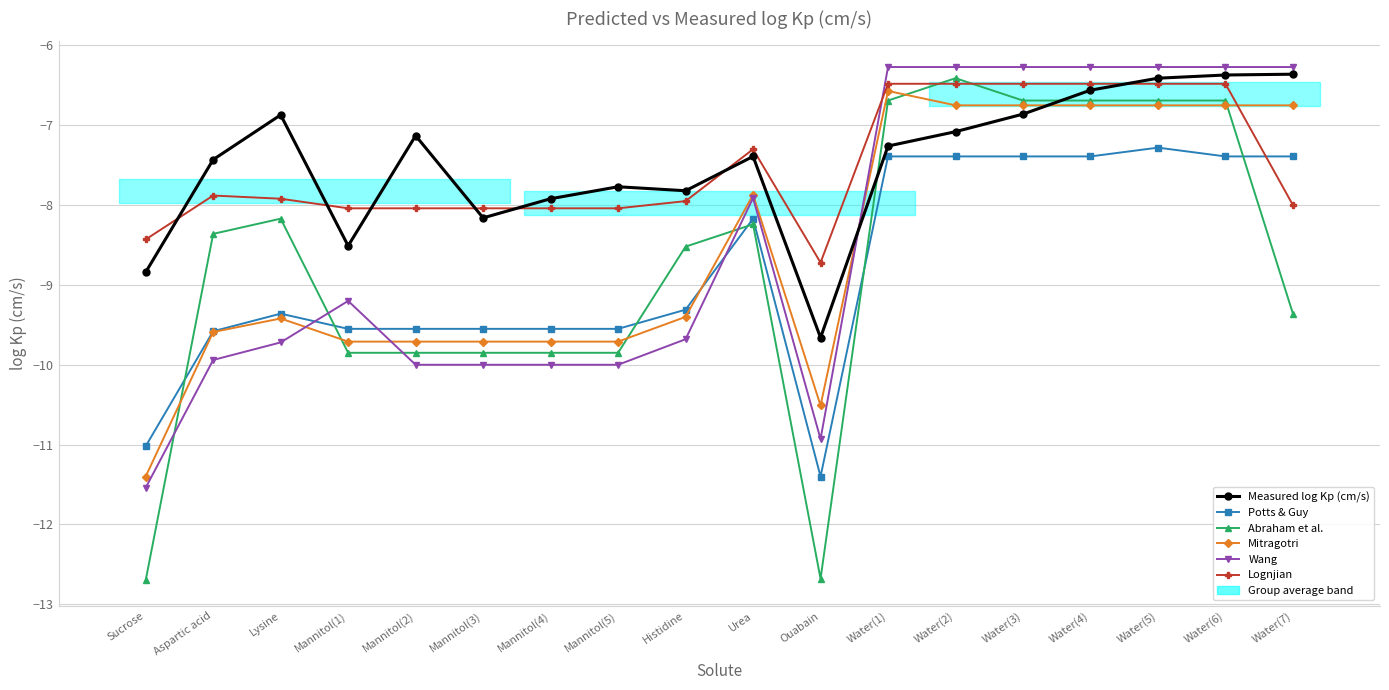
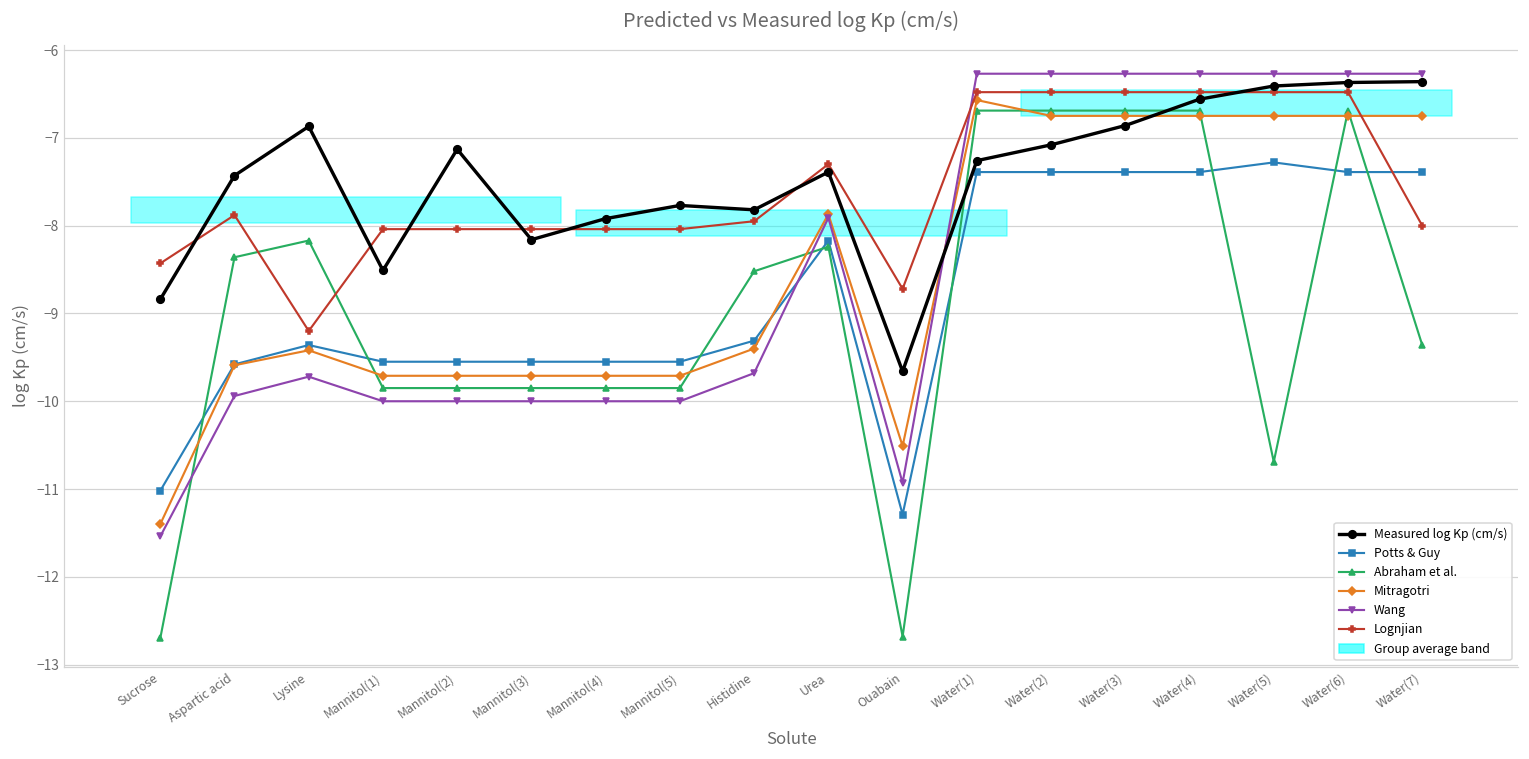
Lognjian, Lysine: -7.9 -> -9.2
Wang, Mannitol(1): -9.2 -> -10.0
Potts & Guy, Ouabain: -11.4 -> -11.3
Abraham et al., Water(2): -6.4 -> -6.7
Abraham et al., Water(5): -6.7 -> -10.7
